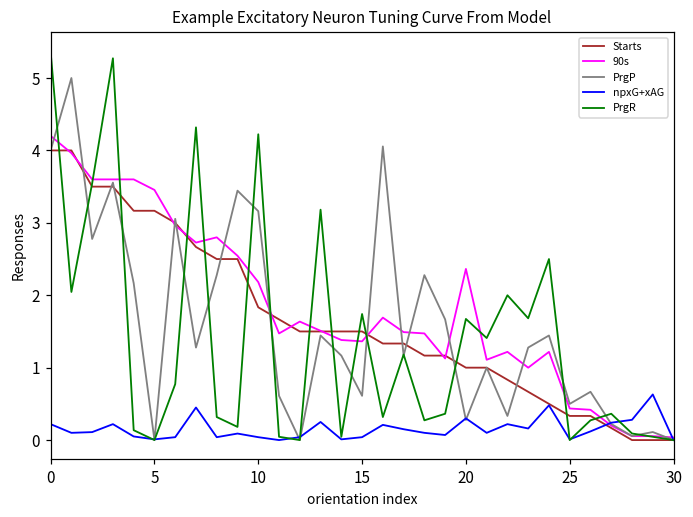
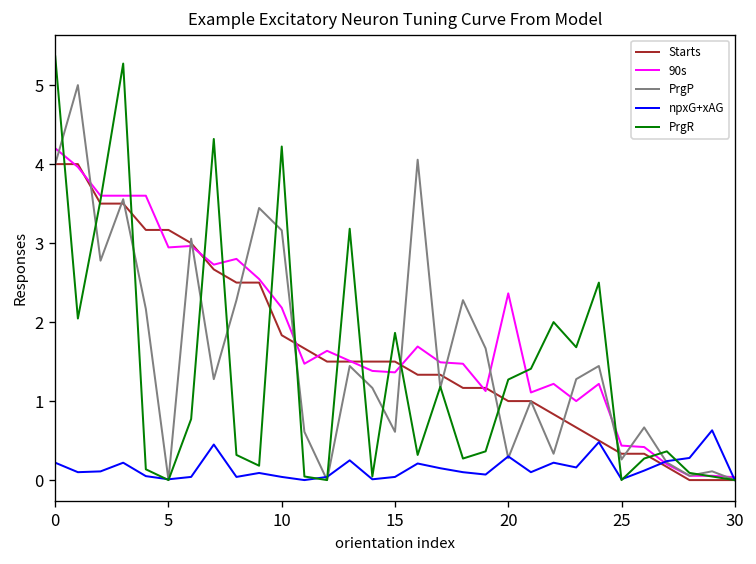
90s, 5: 3.5 -> 2.9
PrgR, 15: 1.7 -> 1.9
PrgR, 20: 1.7 -> 1.3
PrgP, 25: 0.5 -> 0.3
